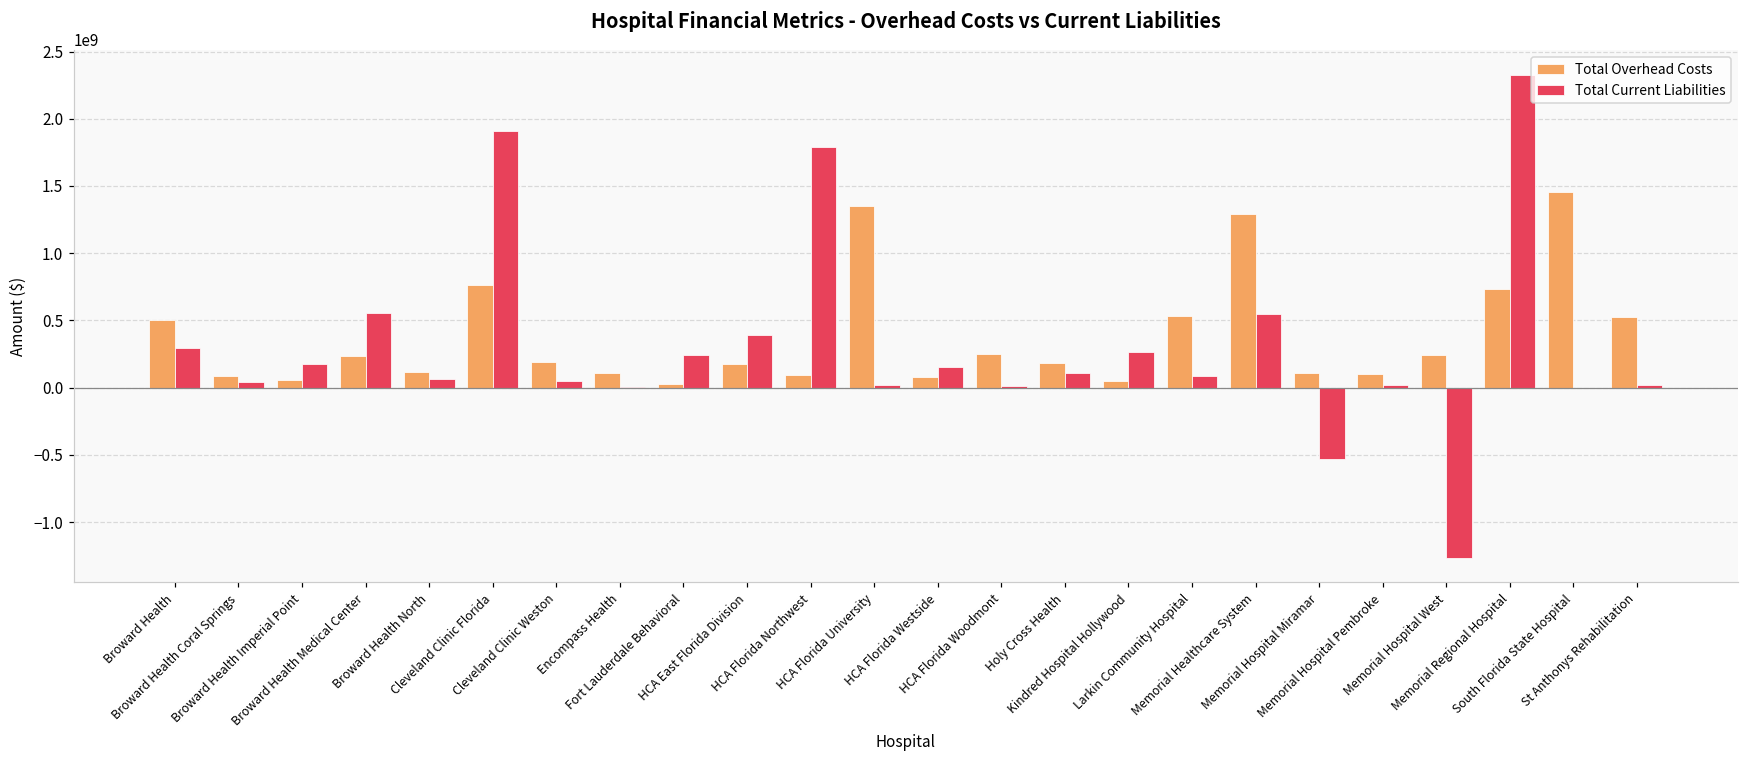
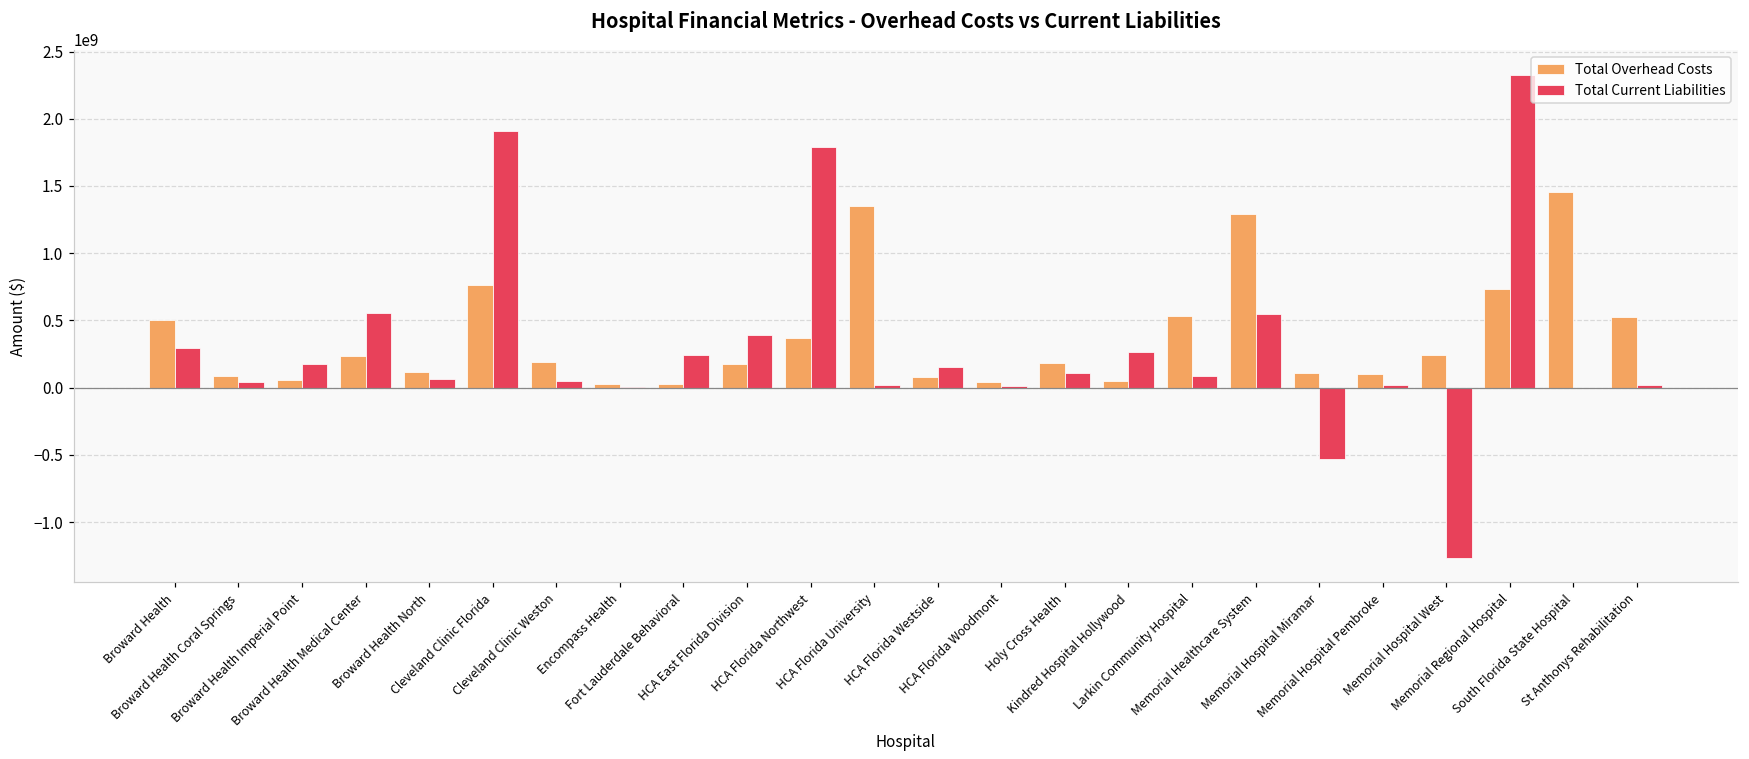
Total Overhead Costs, Encompass Health: 110000000 -> 30000000
Total Overhead Costs, HCA Florida Northwest: 90000000 -> 370000000
Total Overhead Costs, HCA Florida Woodmont: 250000000 -> 40000000
